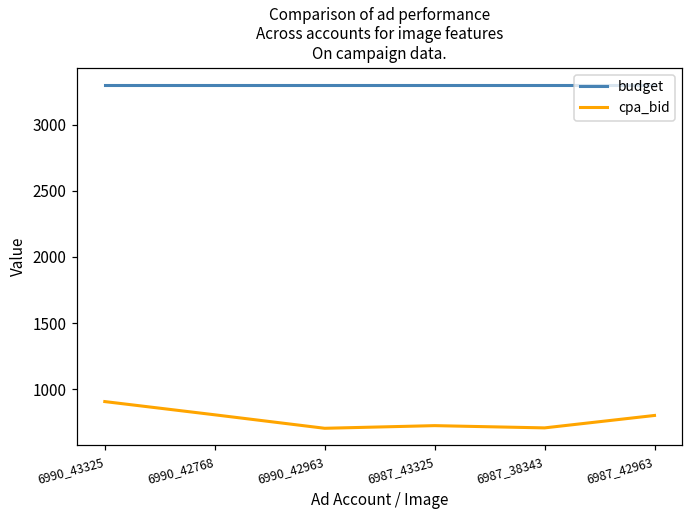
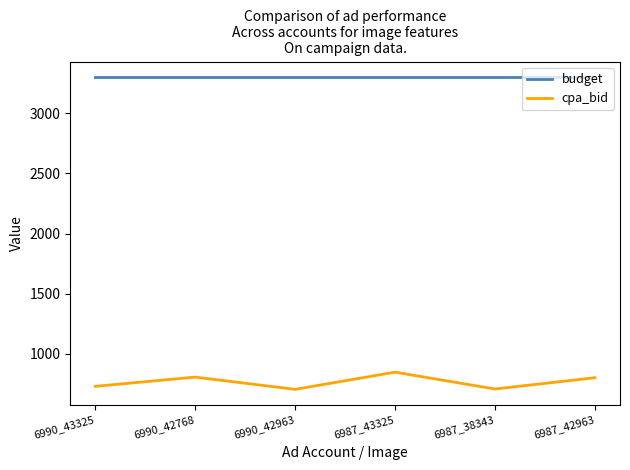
cpa_bid, 6990_43325: 910 -> 730
cpa_bid, 6987_43325: 720 -> 850
